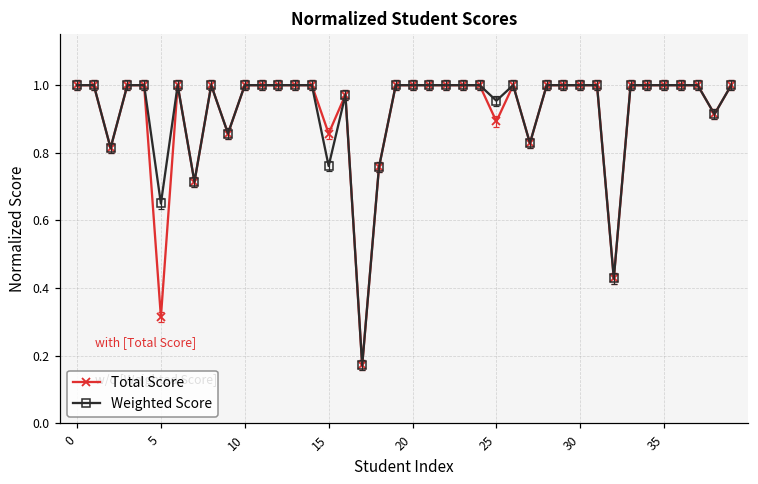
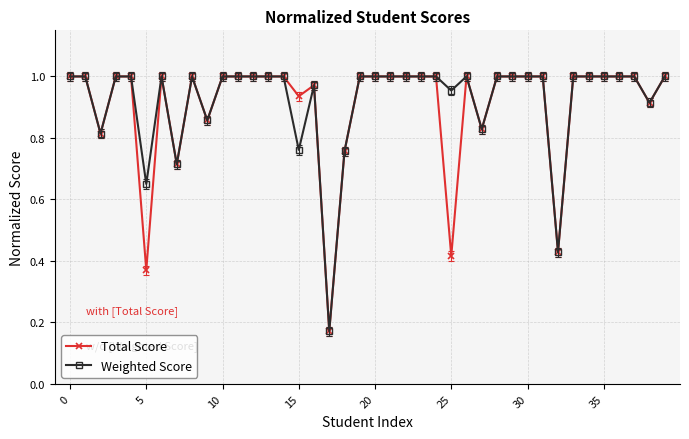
Total Score, 5: 0.31 -> 0.37
Total Score, 15: 0.86 -> 0.94
Total Score, 25: 0.89 -> 0.42
